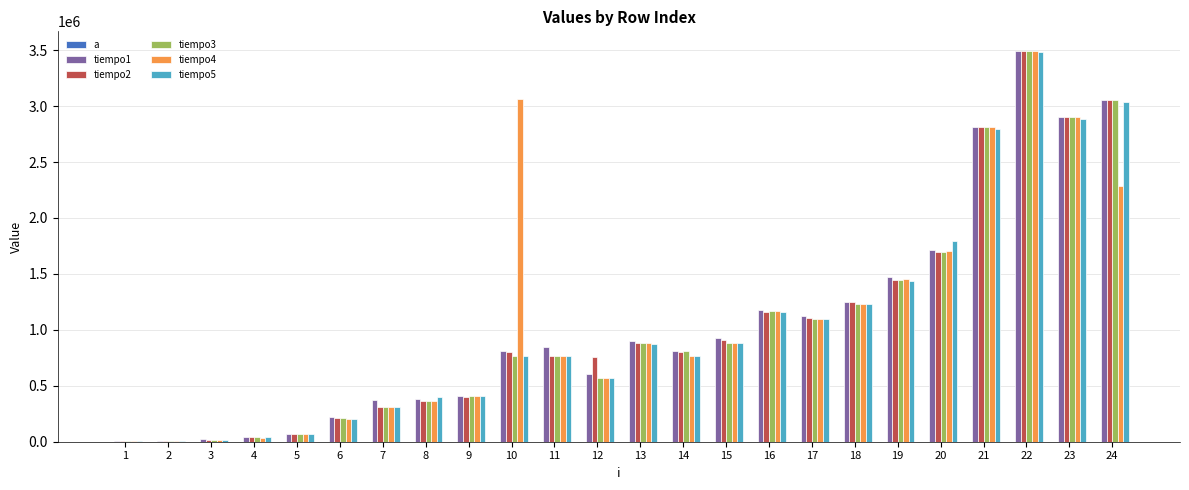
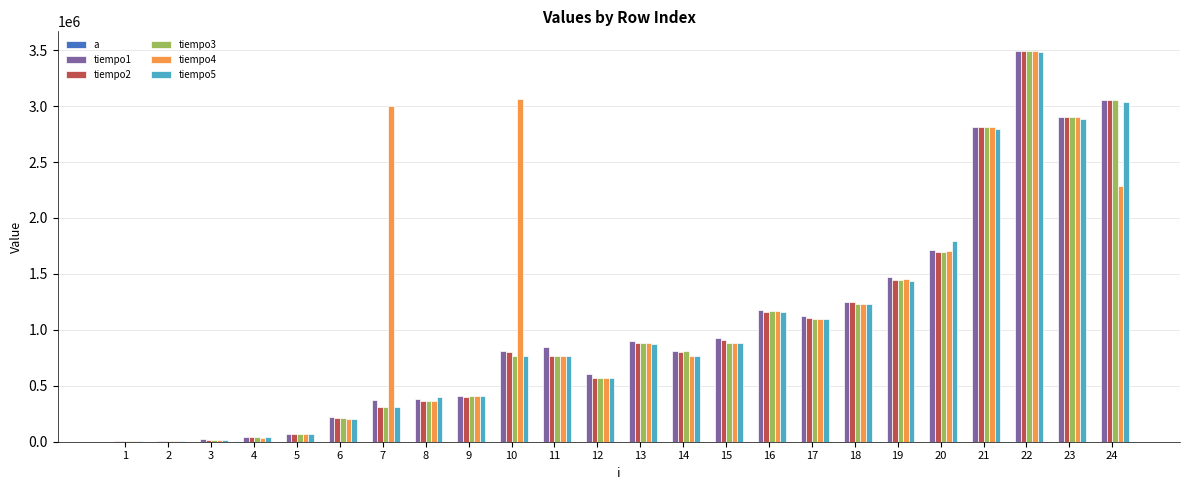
tiempo4, 7: 310000 -> 3000000
tiempo2, 12: 760000 -> 570000
